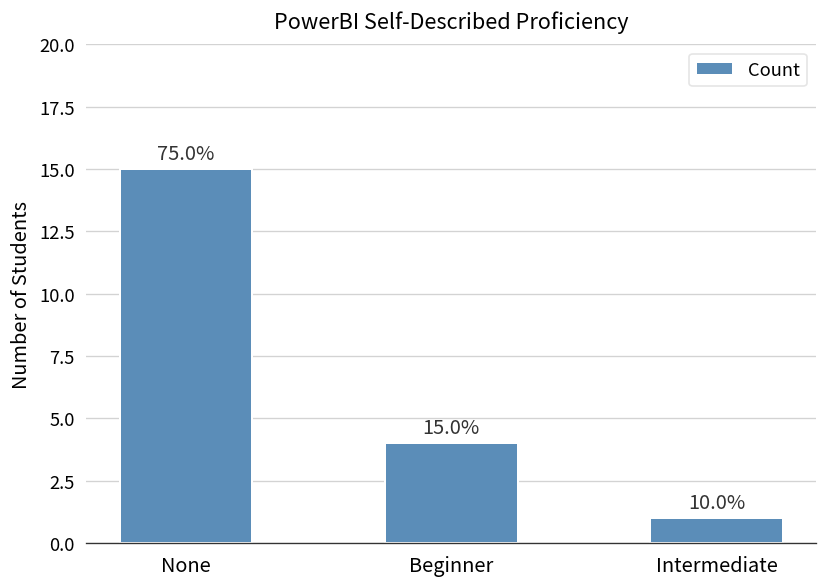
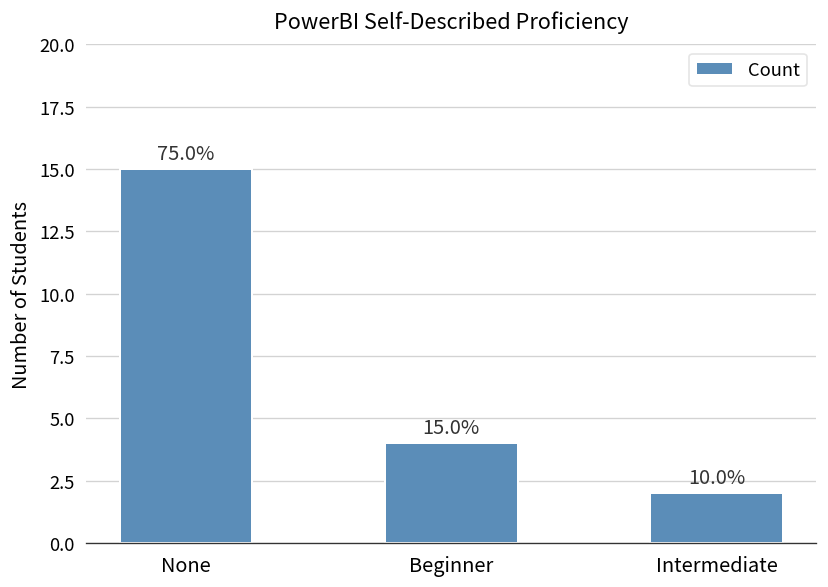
Intermediate: 1 -> 2
